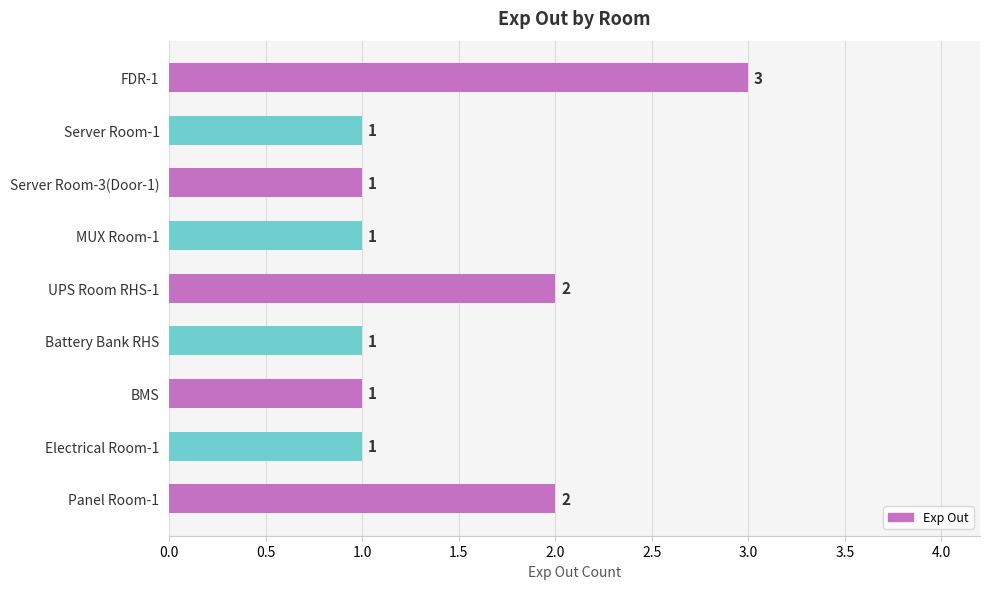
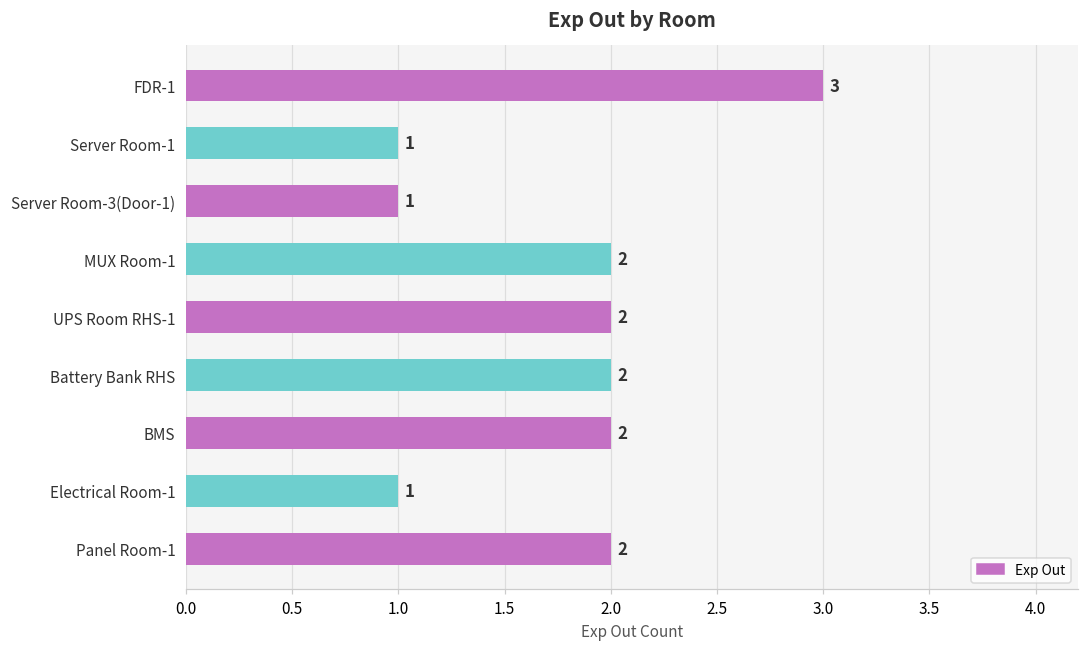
MUX Room-1: 1 -> 2
Battery Bank RHS: 1 -> 2
BMS: 1 -> 2
